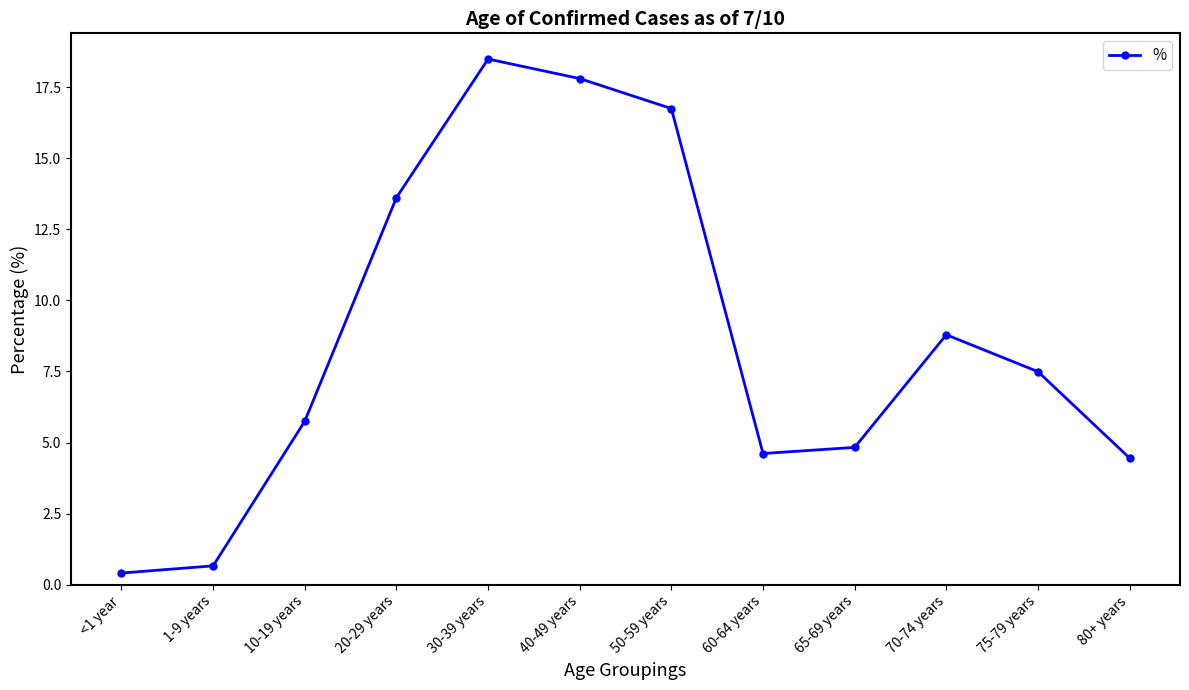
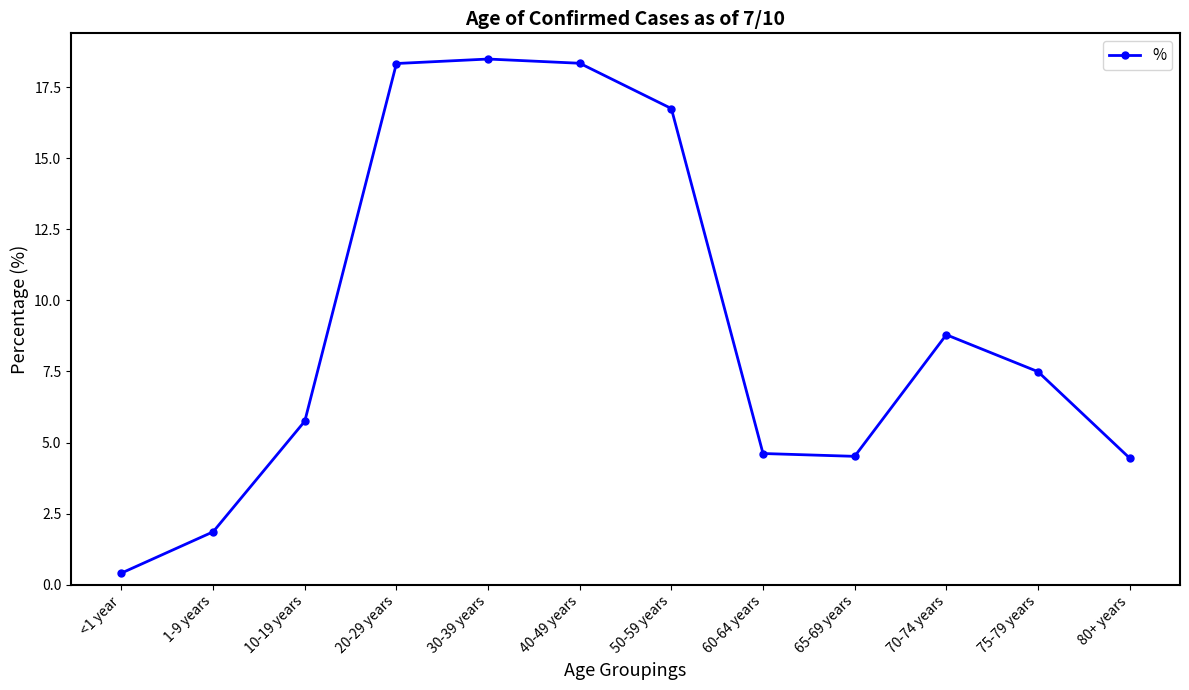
1-9 years: 0.7 -> 1.9
20-29 years: 13.6 -> 18.3
40-49 years: 17.8 -> 18.3
65-69 years: 4.8 -> 4.5
